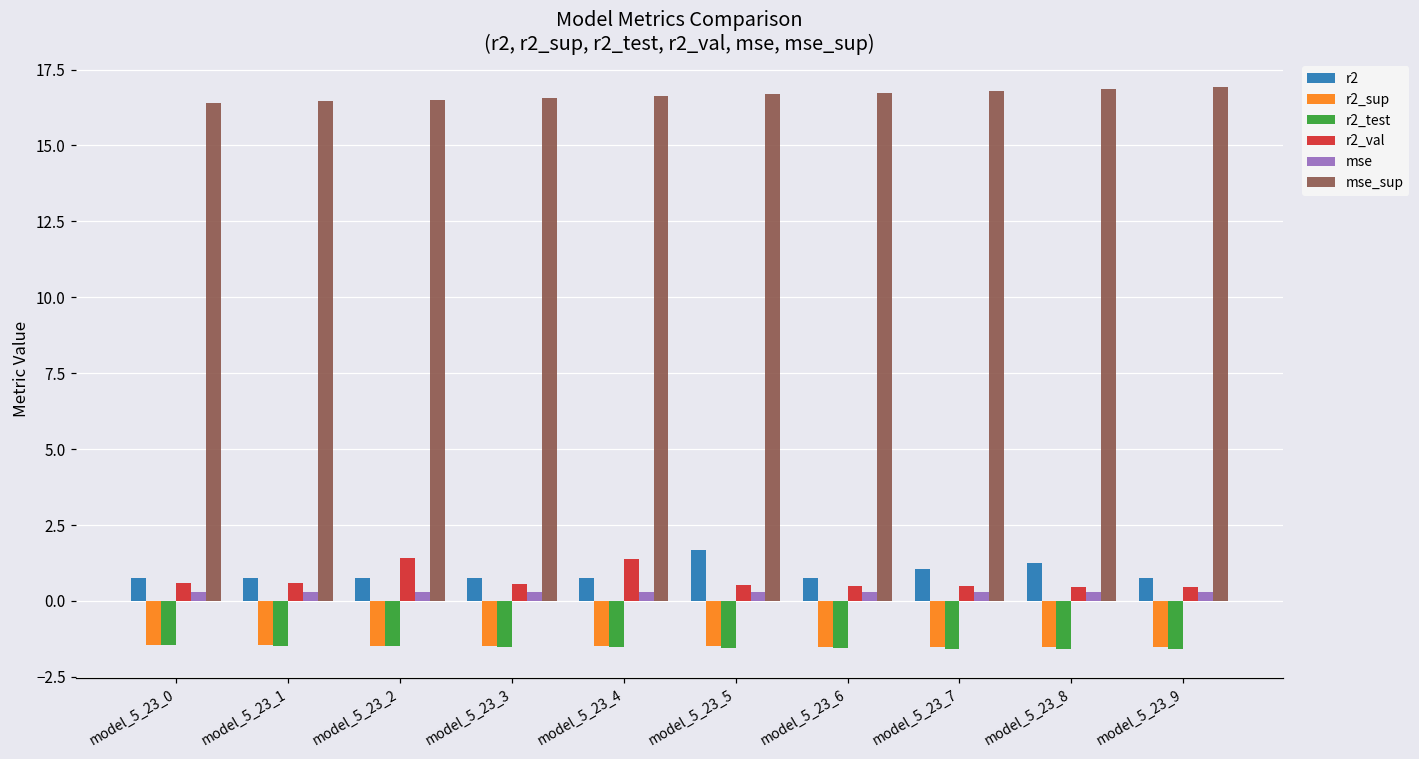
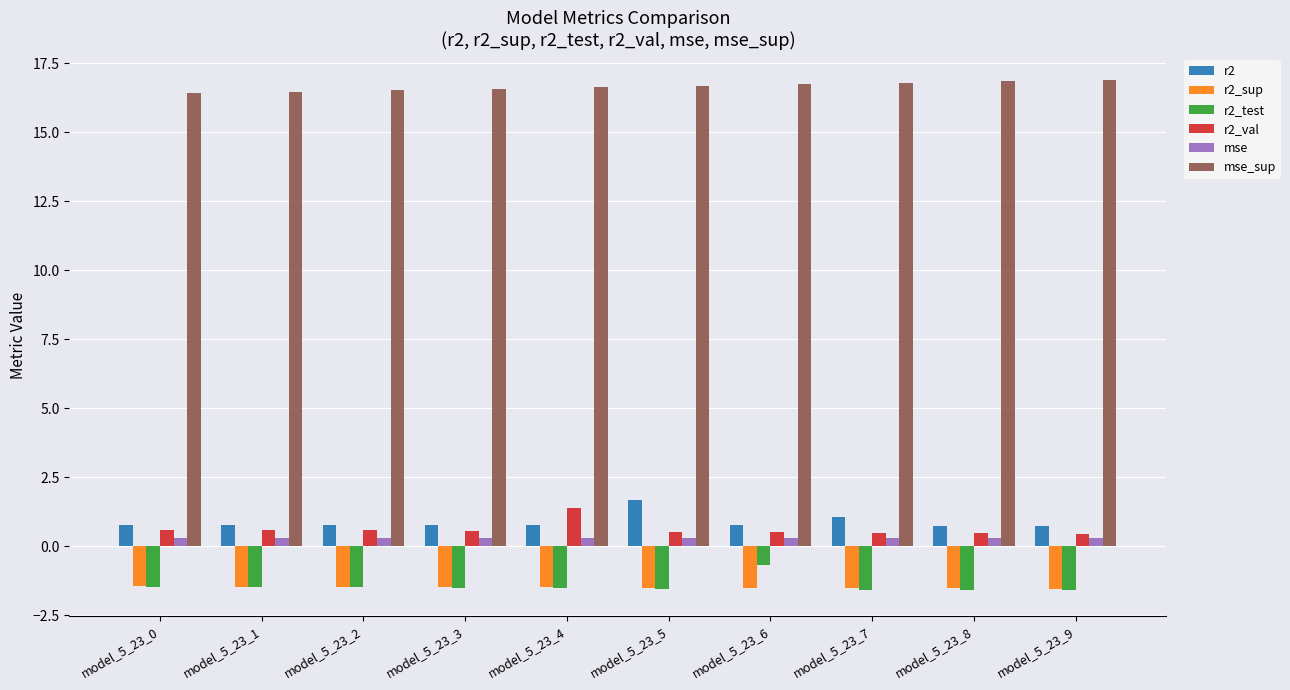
r2_val, model_5_23_2: 1.4 -> 0.6
r2_test, model_5_23_6: -1.6 -> -0.7
r2, model_5_23_8: 1.3 -> 0.8
